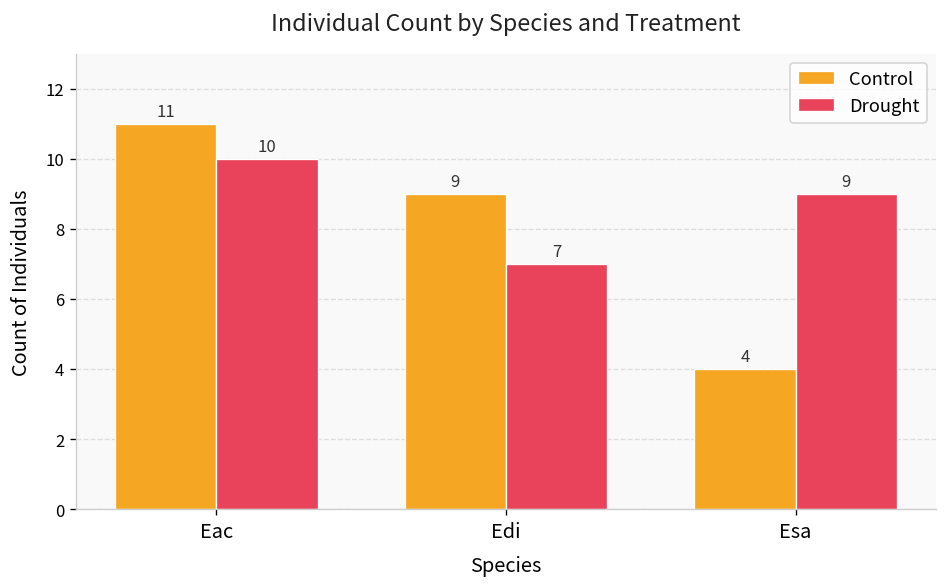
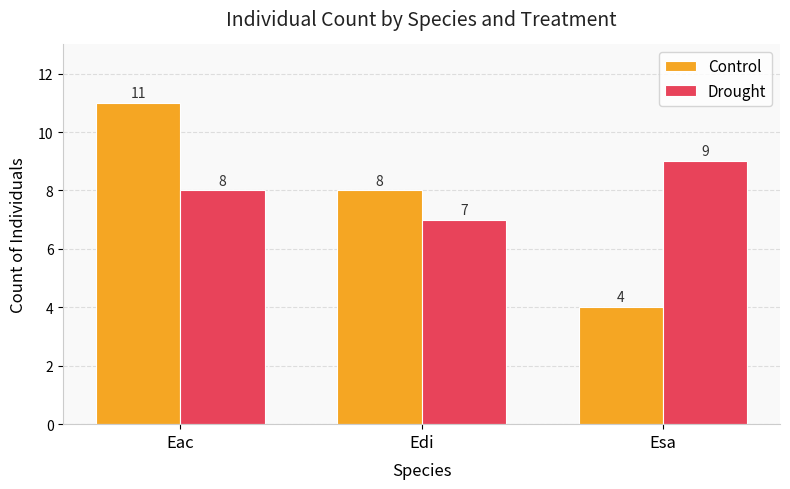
Drought, Eac: 10 -> 8
Control, Edi: 9 -> 8
